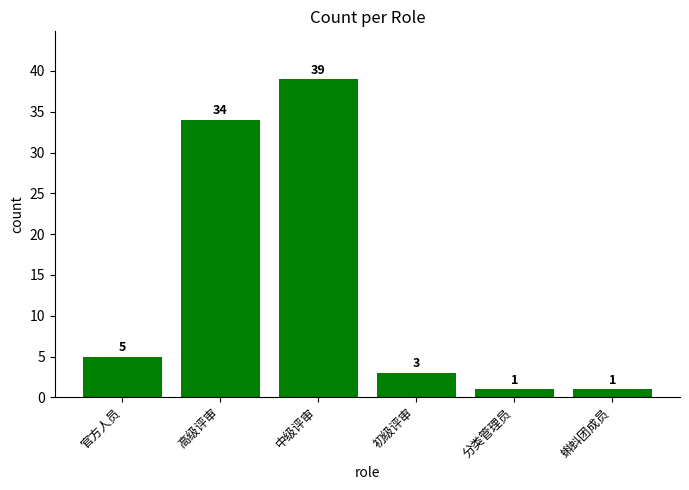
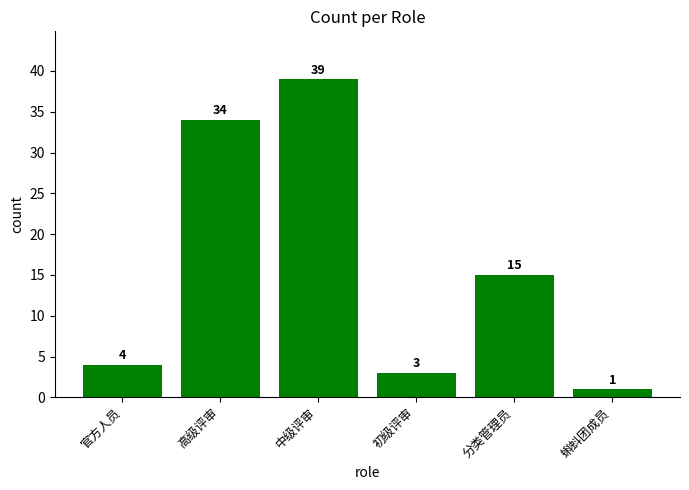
官方人员: 5 -> 4
分类管理员: 1 -> 15
